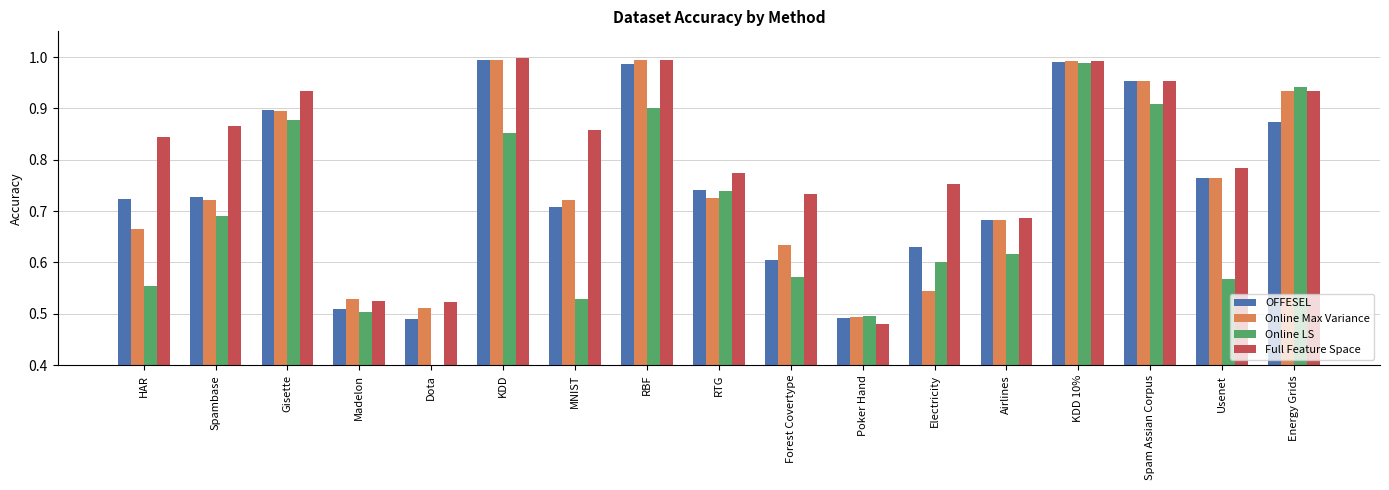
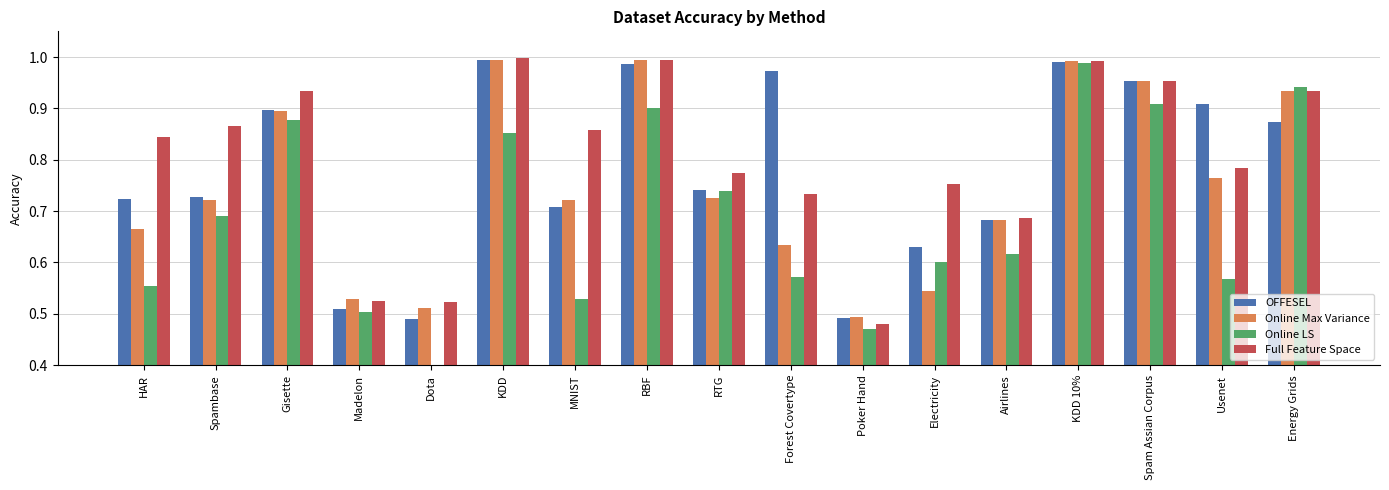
OFFESEL, Forest Covertype: 0.61 -> 0.97
Online LS, Poker Hand: 0.50 -> 0.47
OFFESEL, Usenet: 0.76 -> 0.91
